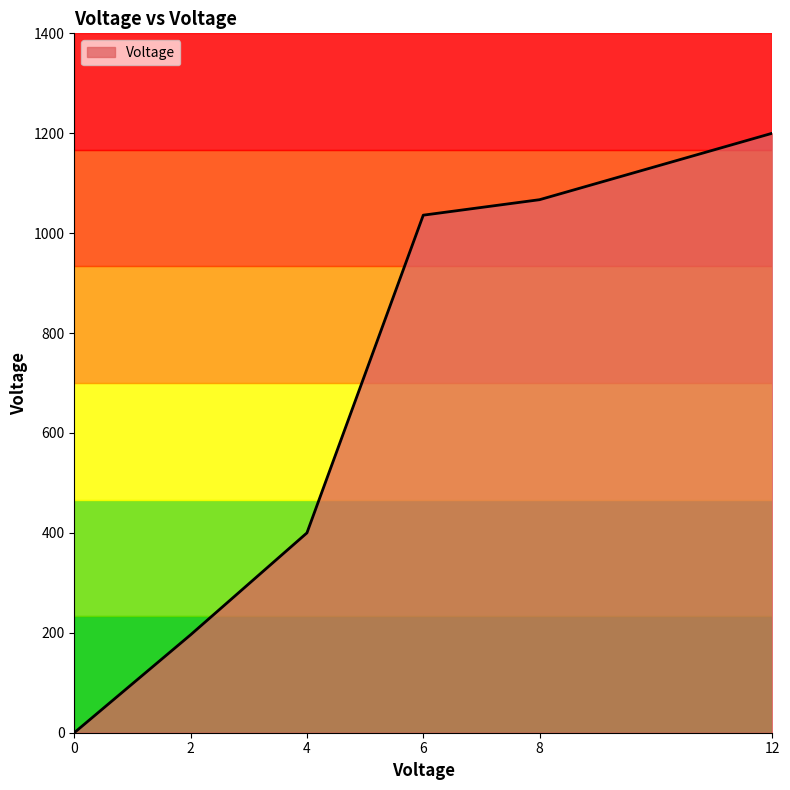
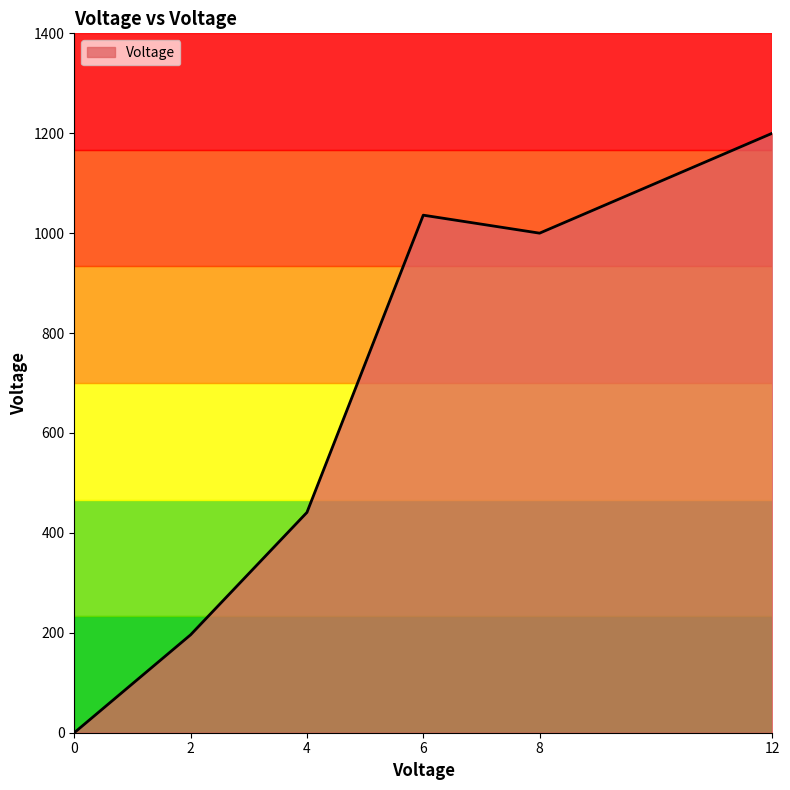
4: 400 -> 440
8: 1070 -> 1000
